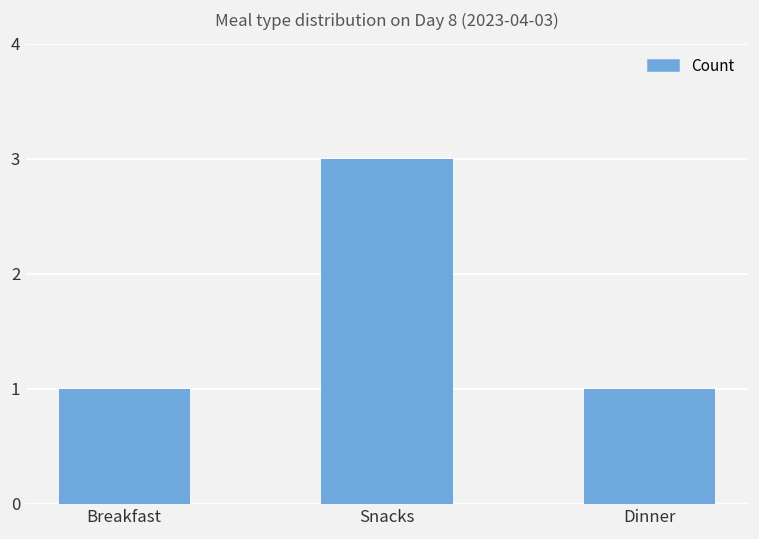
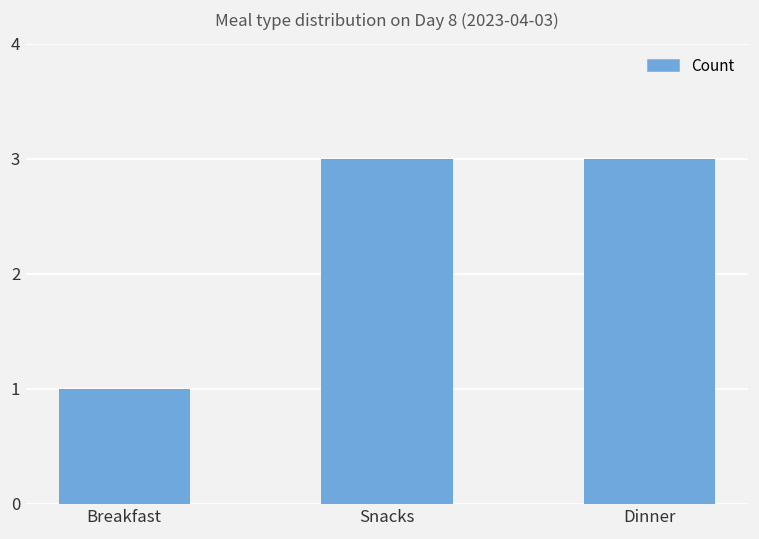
Dinner: 1 -> 3
